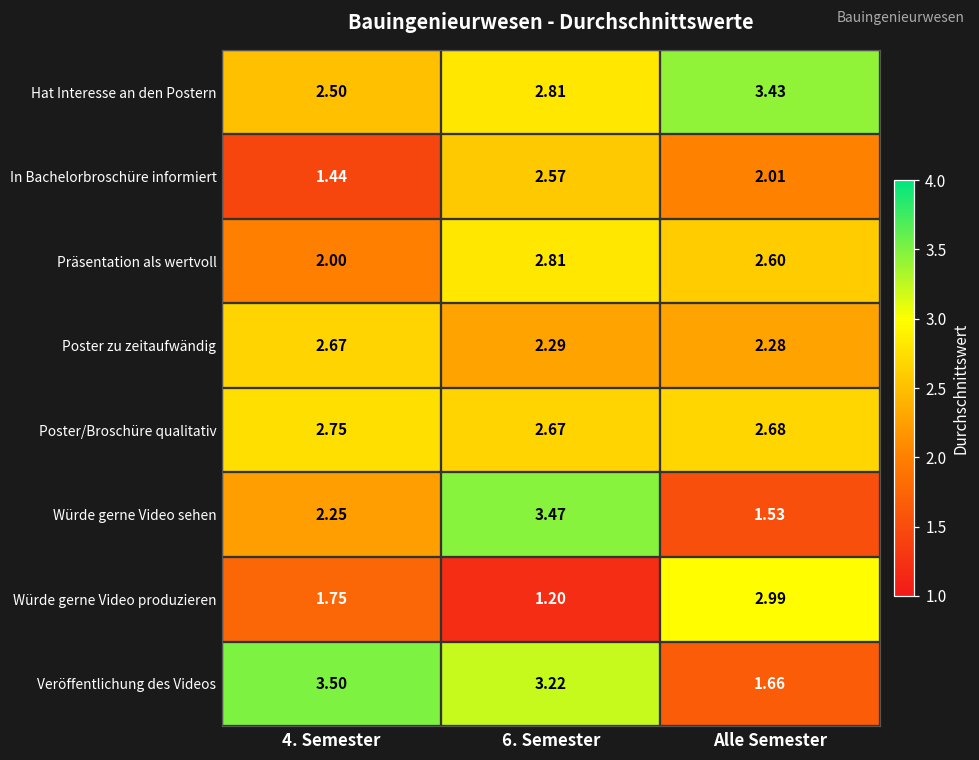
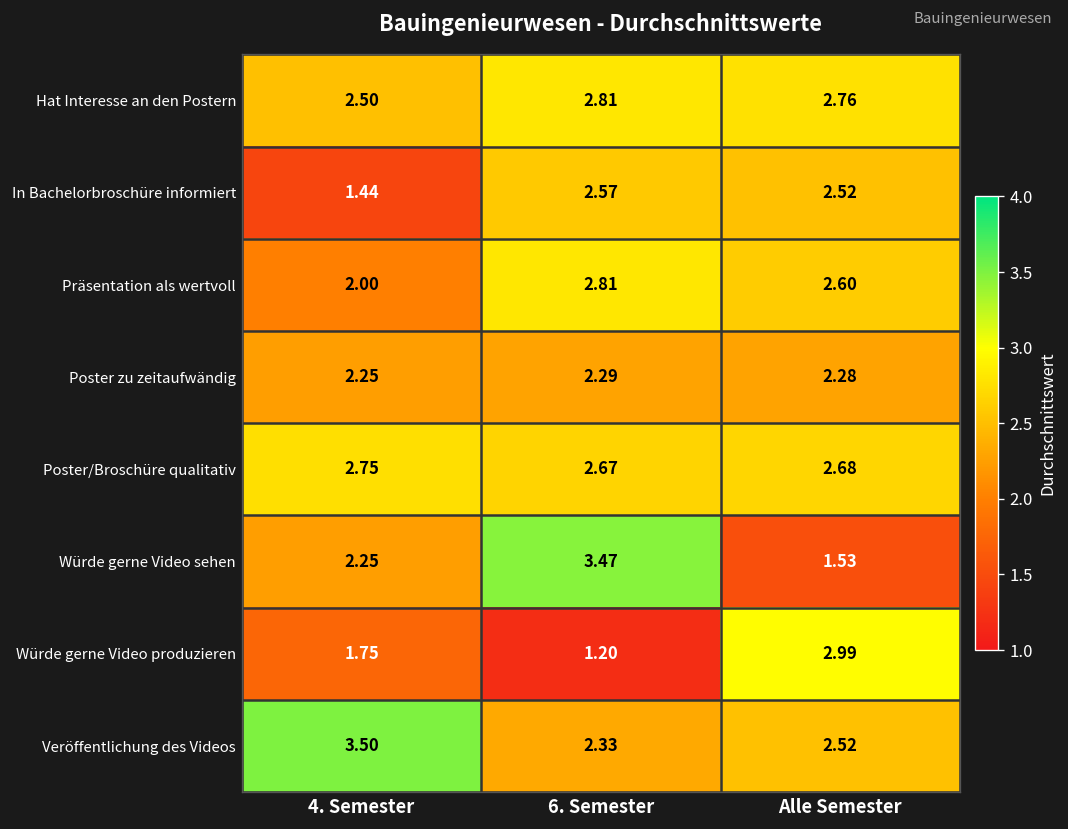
Hat Interesse an den Postern, Alle Semester: 3.43 -> 2.76
In Bachelorbroschüre informiert, Alle Semester: 2.01 -> 2.52
Poster zu zeitaufwändig, 4. Semester: 2.67 -> 2.25
Veröffentlichung des Videos, 6. Semester: 3.22 -> 2.33
Veröffentlichung des Videos, Alle Semester: 1.66 -> 2.52
